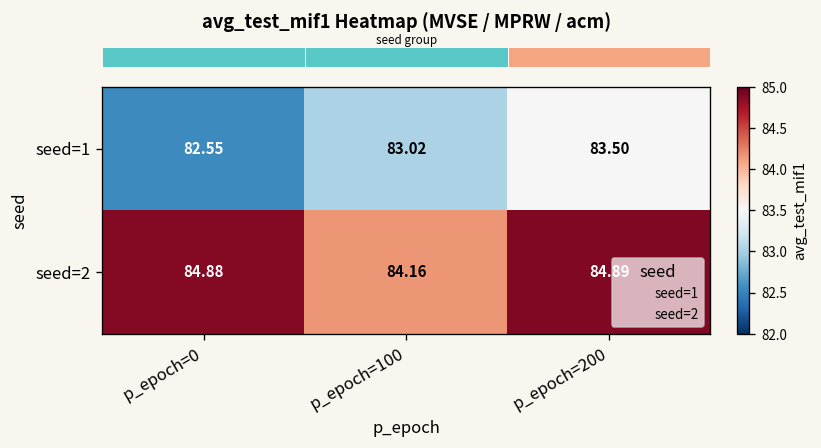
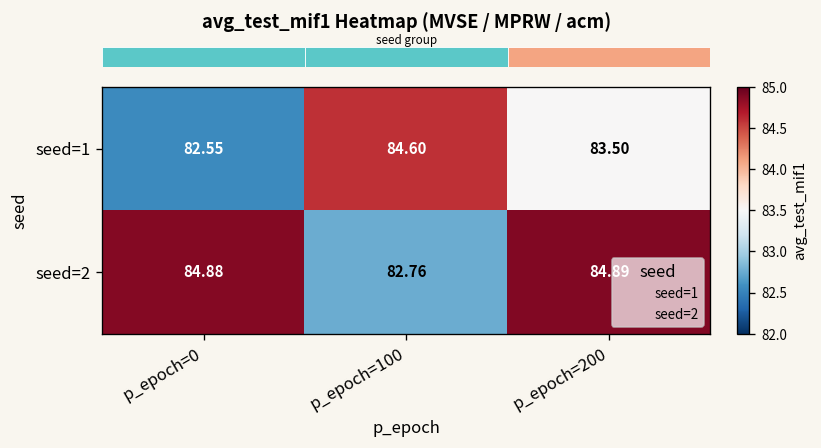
seed=1, p_epoch=100: 83.02 -> 84.60
seed=2, p_epoch=100: 84.16 -> 82.76
